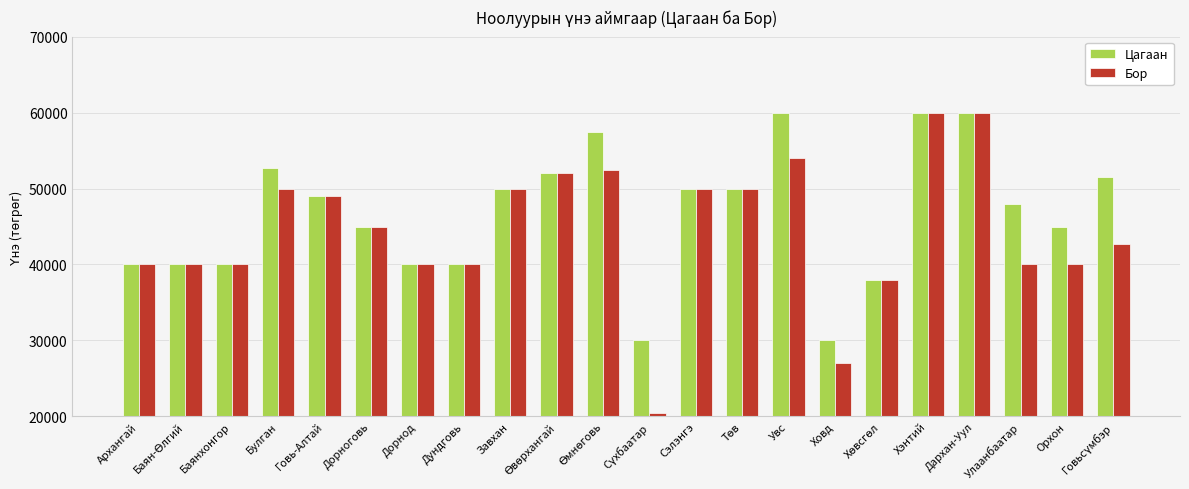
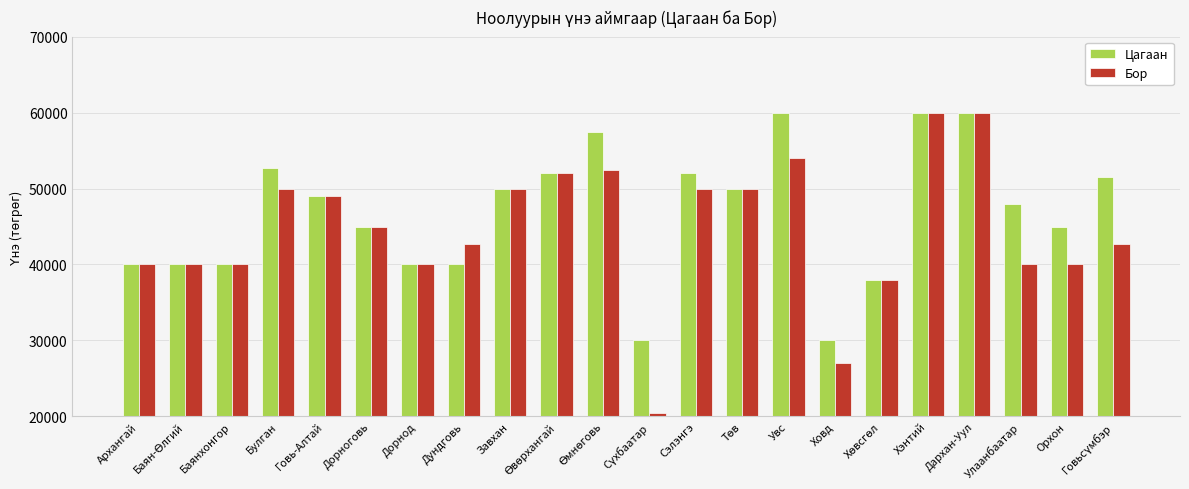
Бор, Дундговь: 40000 -> 43000
Цагаан, Сэлэнгэ: 50000 -> 52000
